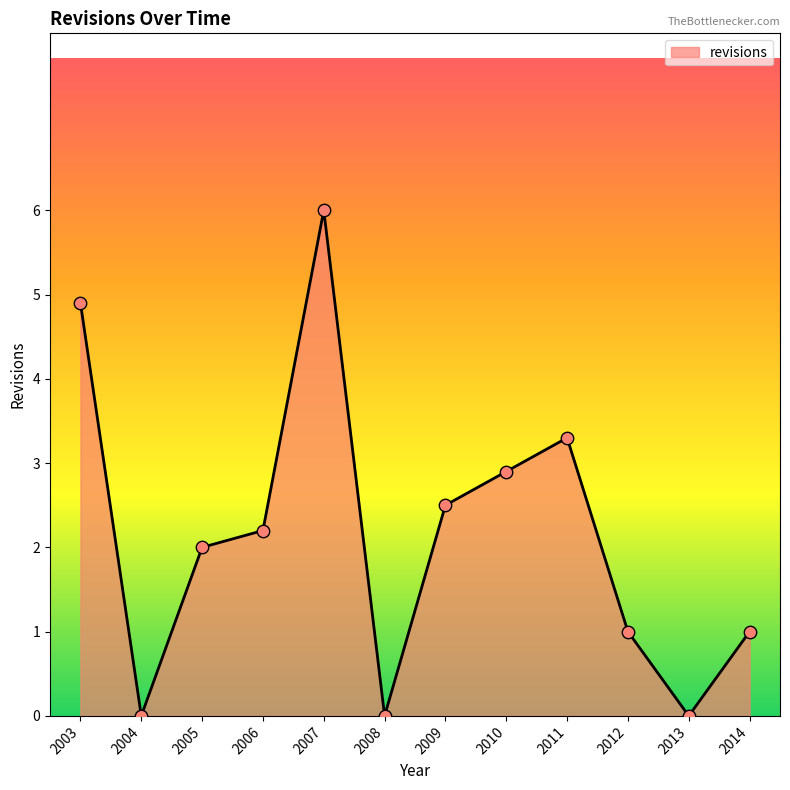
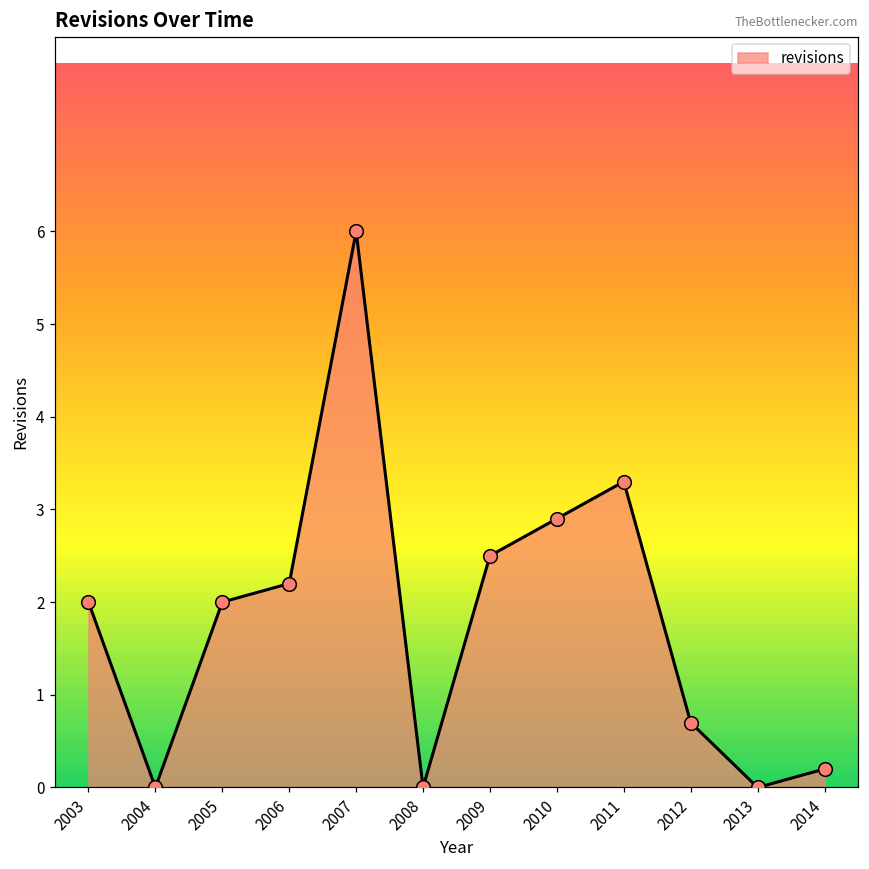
2003: 4.9 -> 2.0
2012: 1.0 -> 0.7
2014: 1.0 -> 0.2
